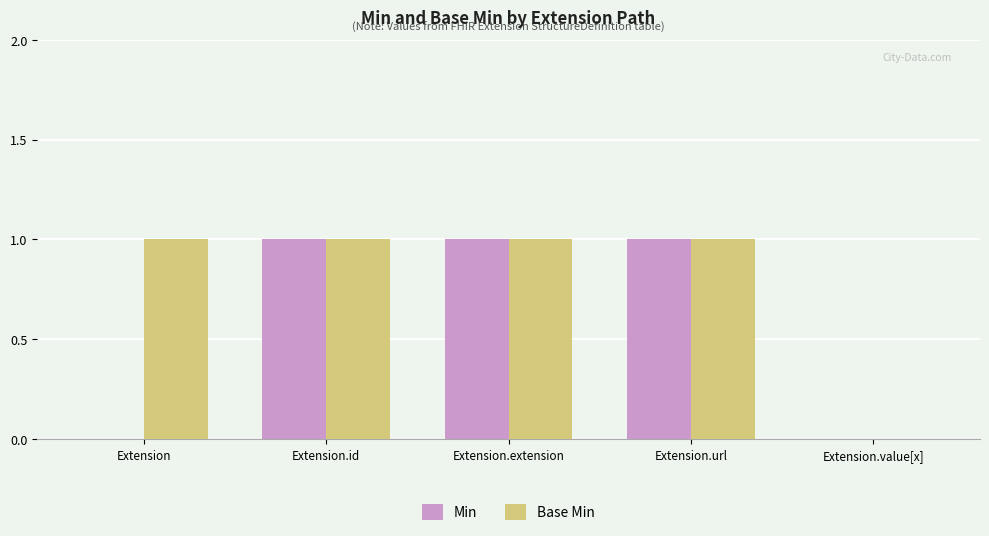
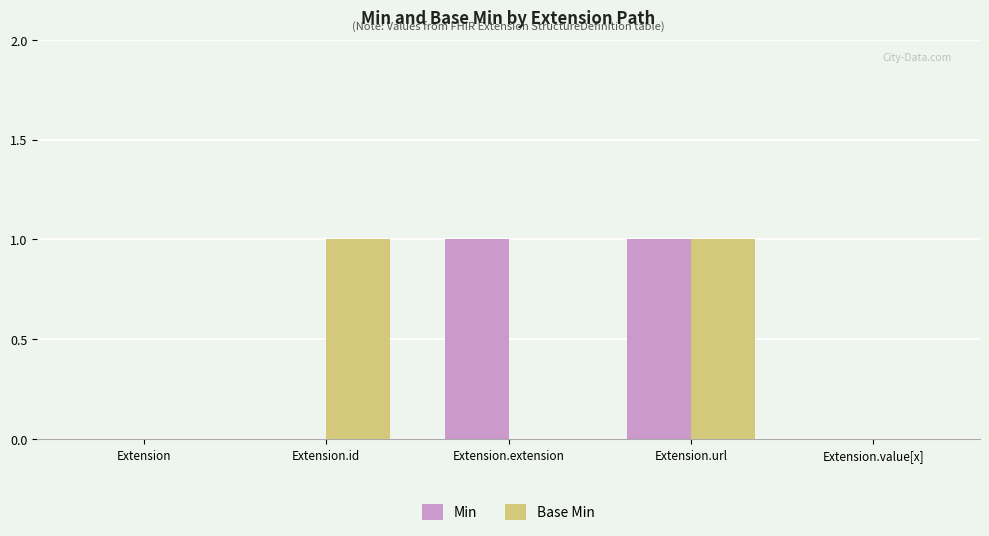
Base Min, Extension: 1 -> 0
Min, Extension.id: 1 -> 0
Base Min, Extension.extension: 1 -> 0
